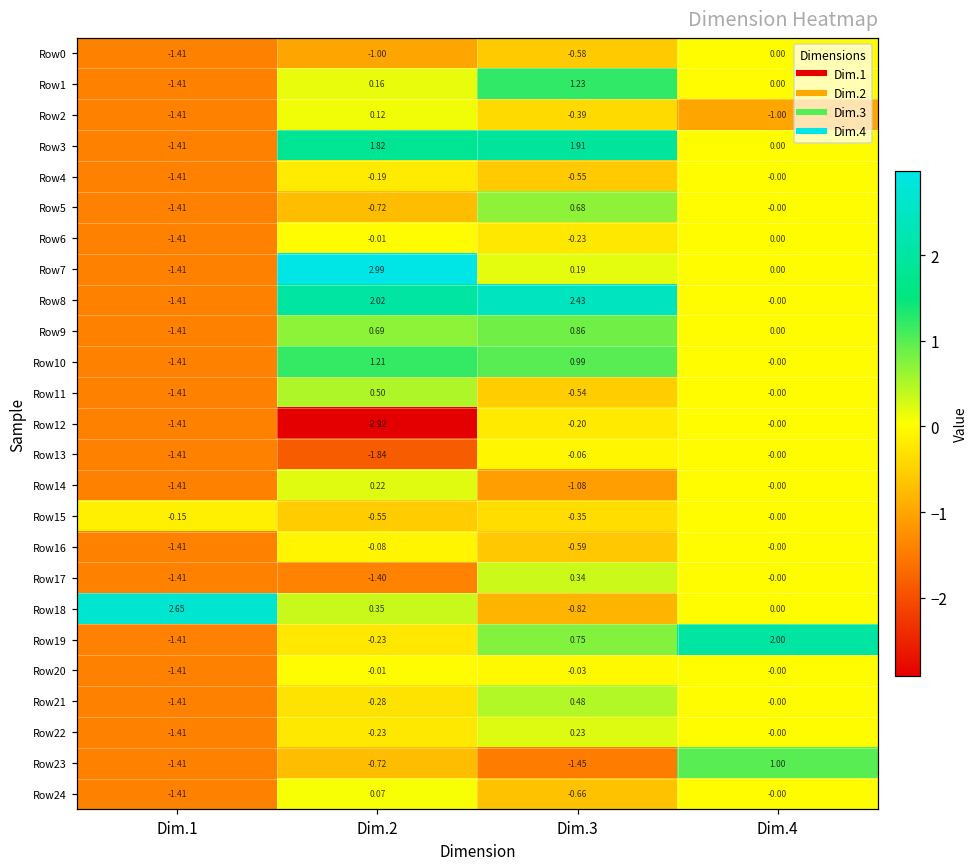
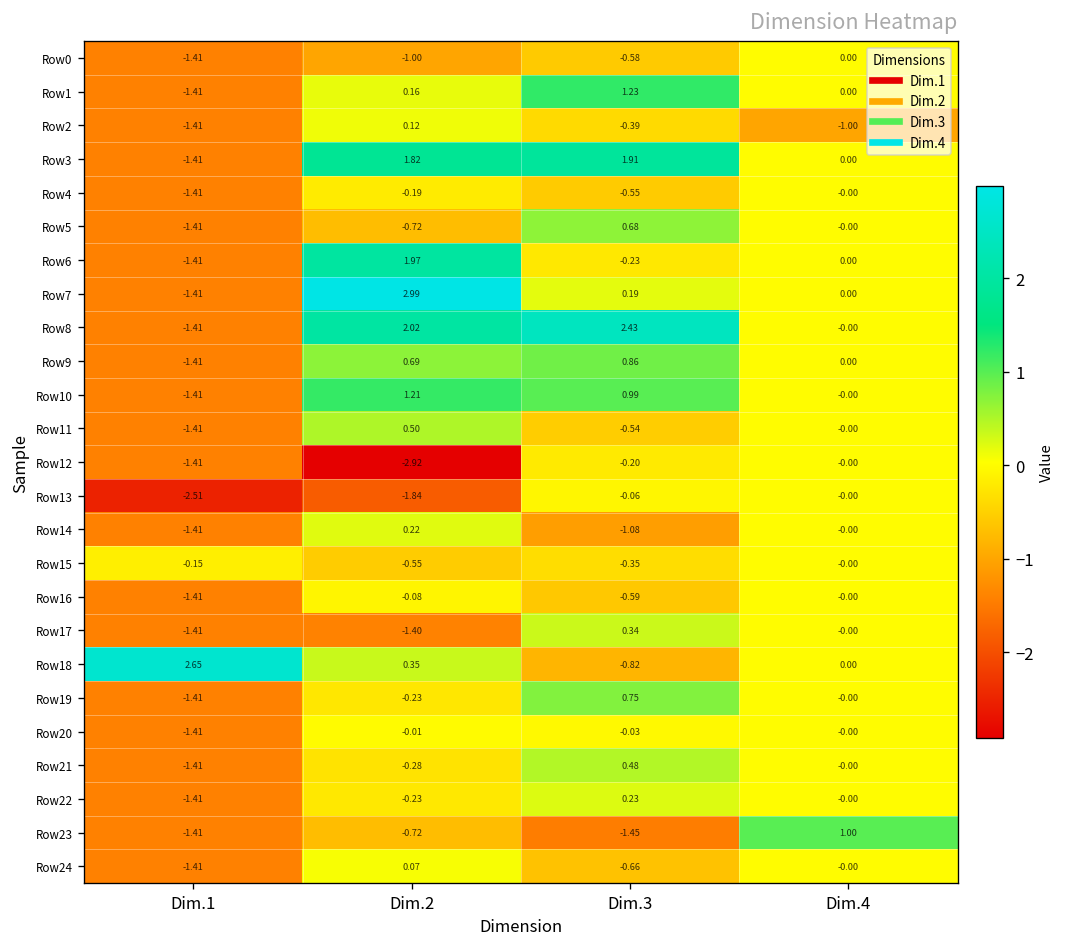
Row6, Dim.2: -0.01 -> 1.97
Row13, Dim.1: -1.41 -> -2.51
Row19, Dim.4: 2.00 -> -0.00
